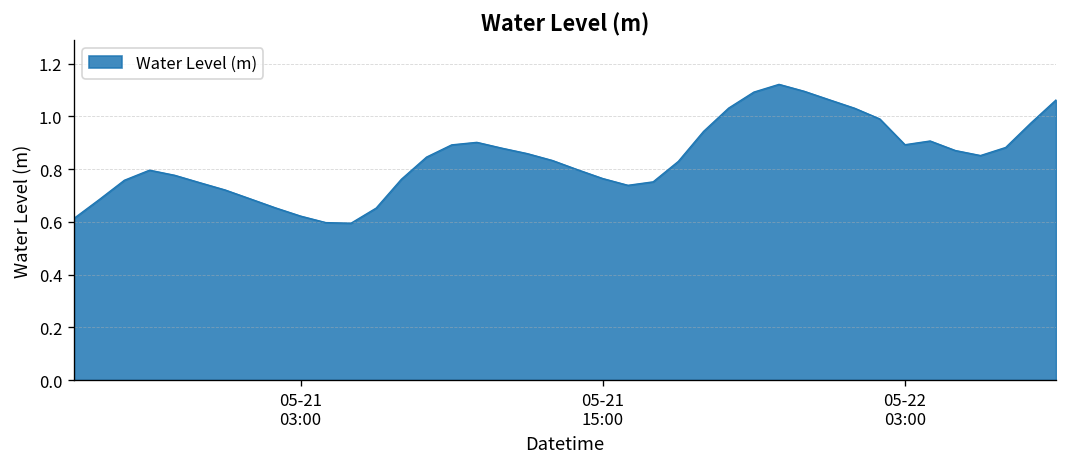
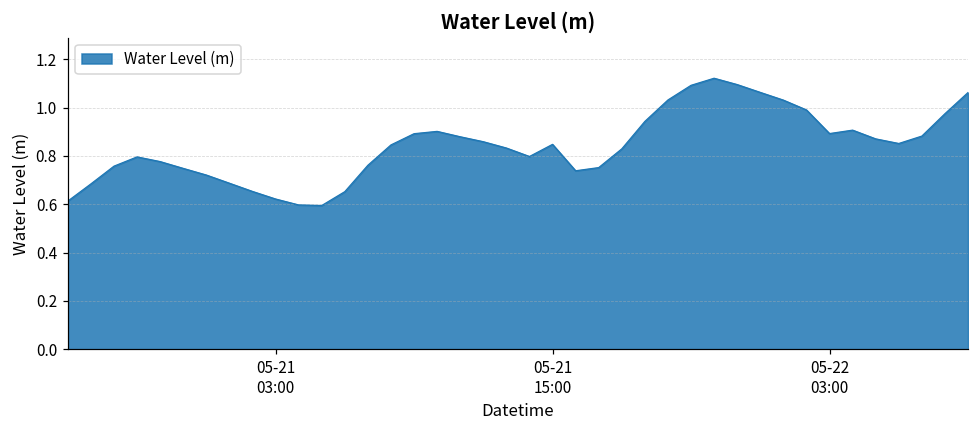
05-21 15:00: 0.76 -> 0.85
